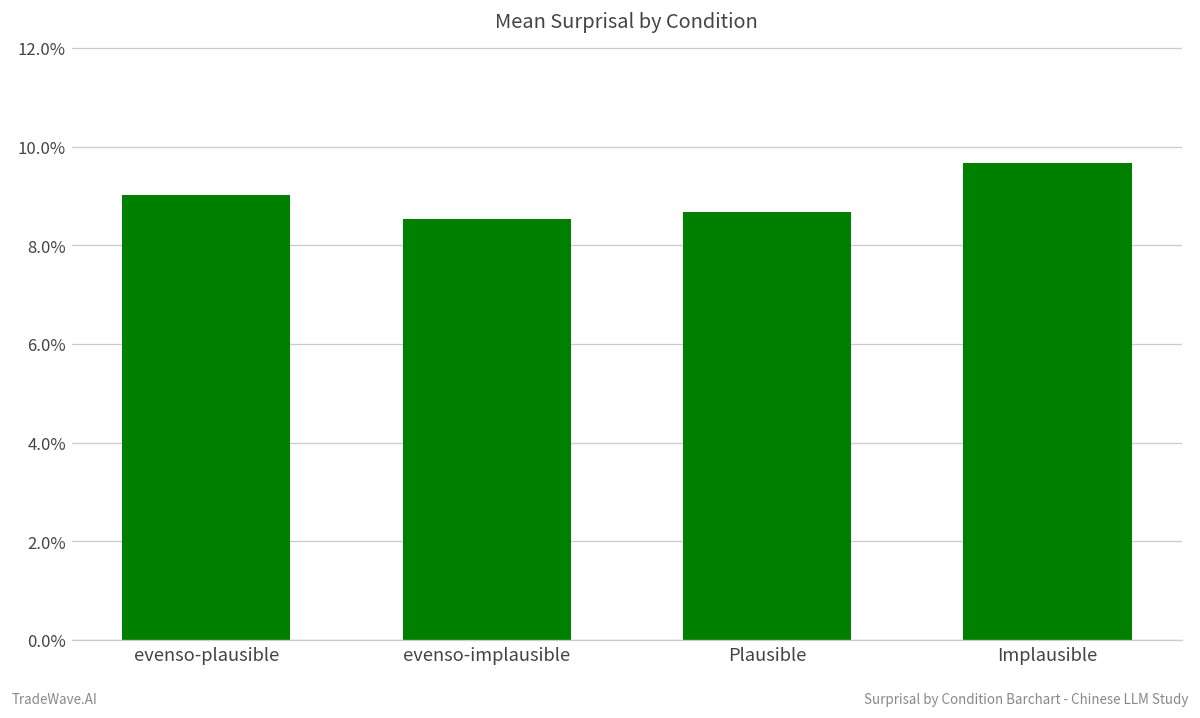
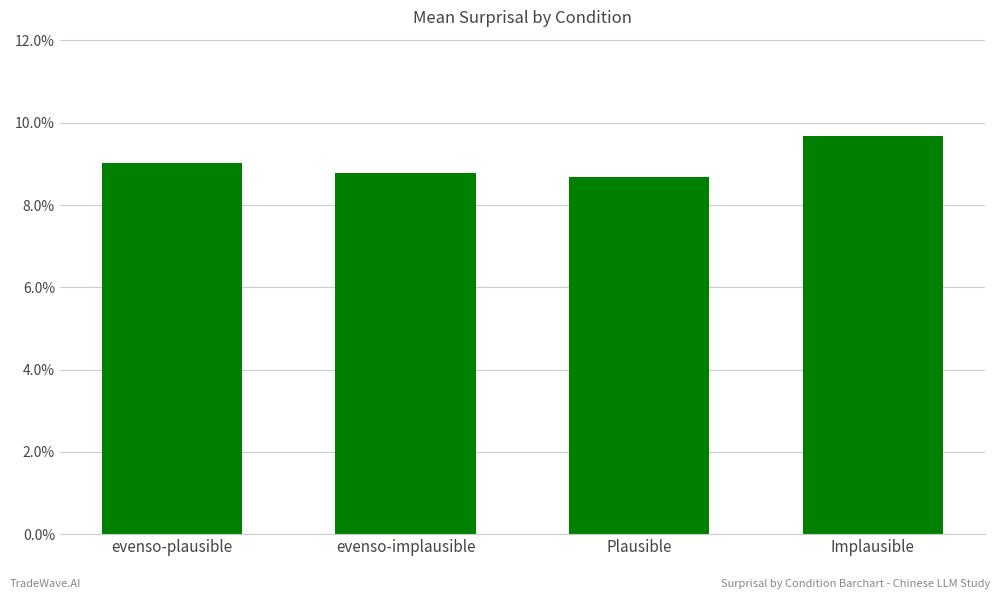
evenso-implausible: 8.5% -> 8.8%
